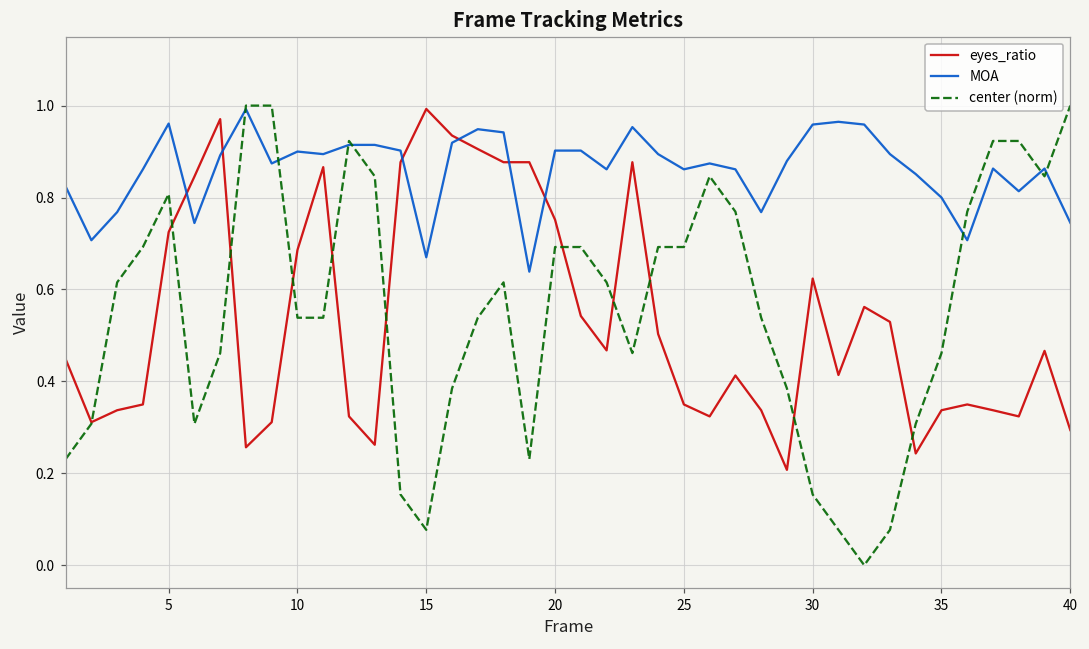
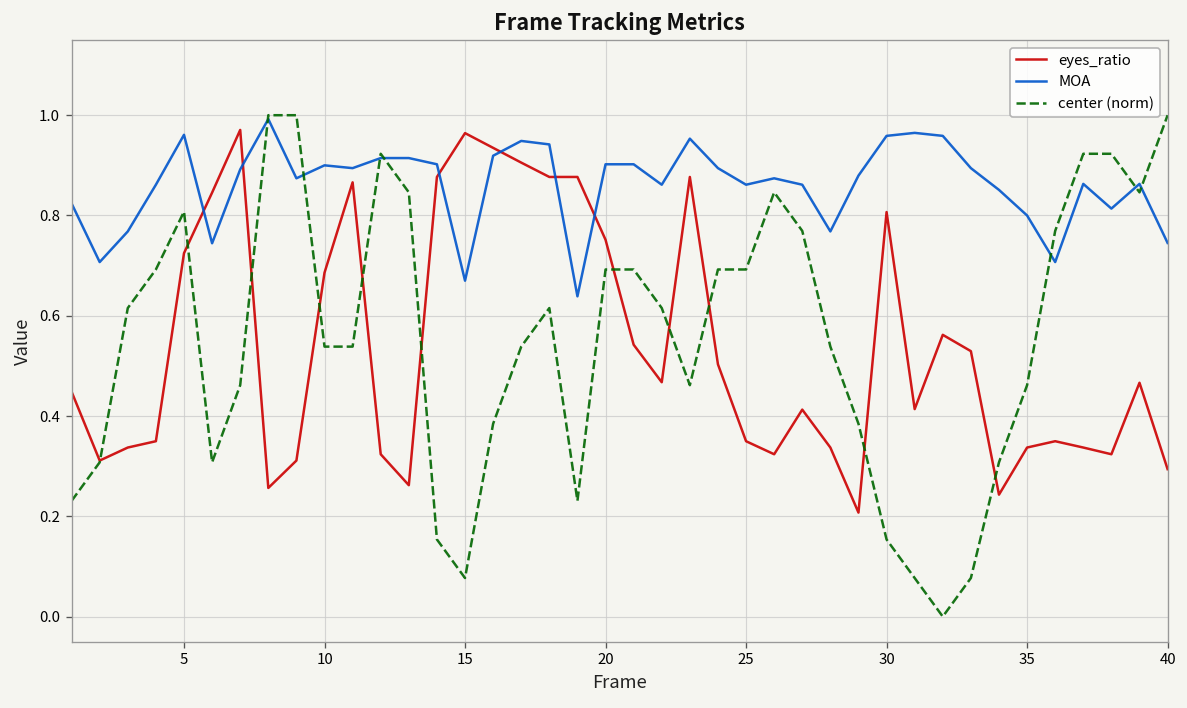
eyes_ratio, 15: 0.99 -> 0.96
eyes_ratio, 30: 0.62 -> 0.81
